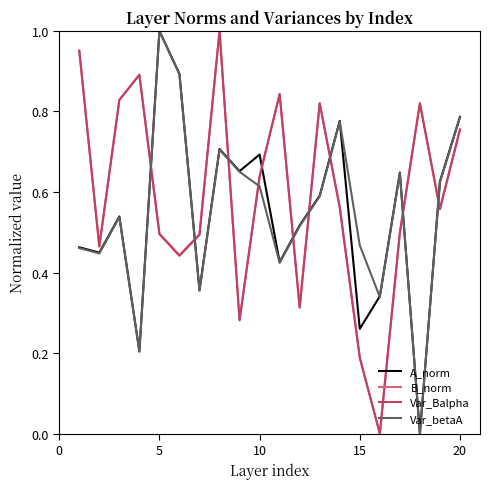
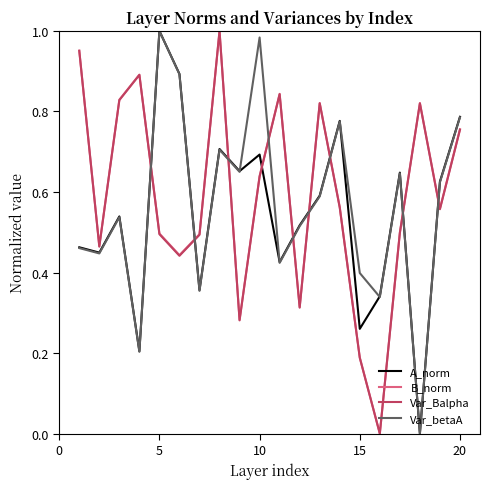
Var_betaA, 10: 0.61 -> 0.98
Var_betaA, 15: 0.47 -> 0.40
